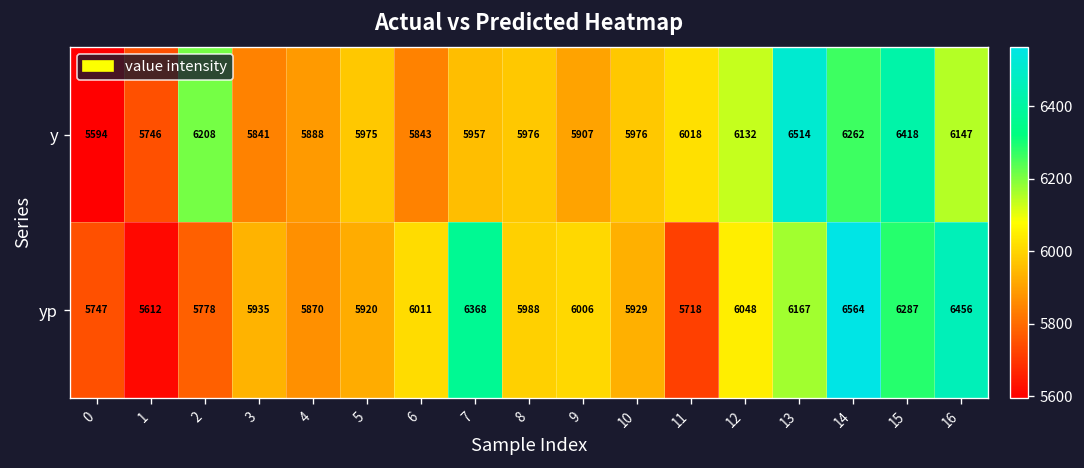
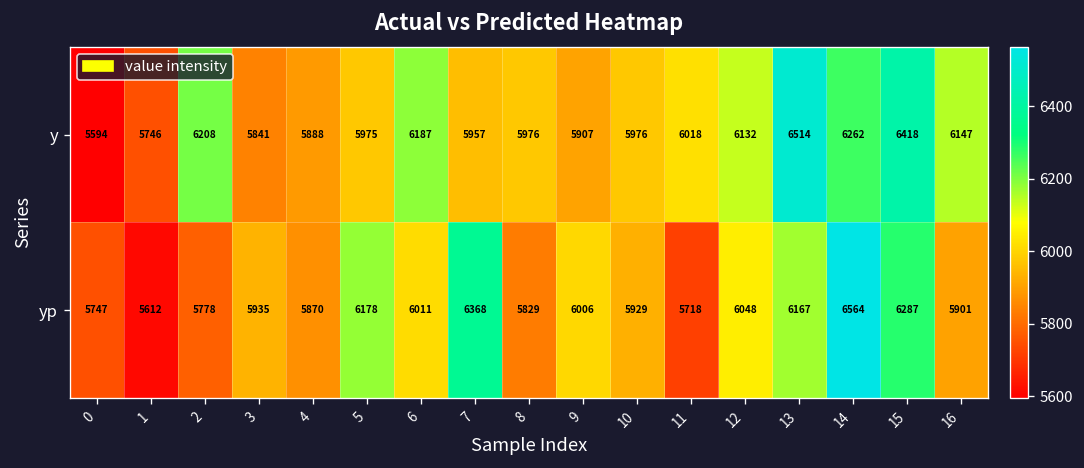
y, 6: 5843 -> 6187
yp, 5: 5920 -> 6178
yp, 8: 5988 -> 5829
yp, 16: 6456 -> 5901
